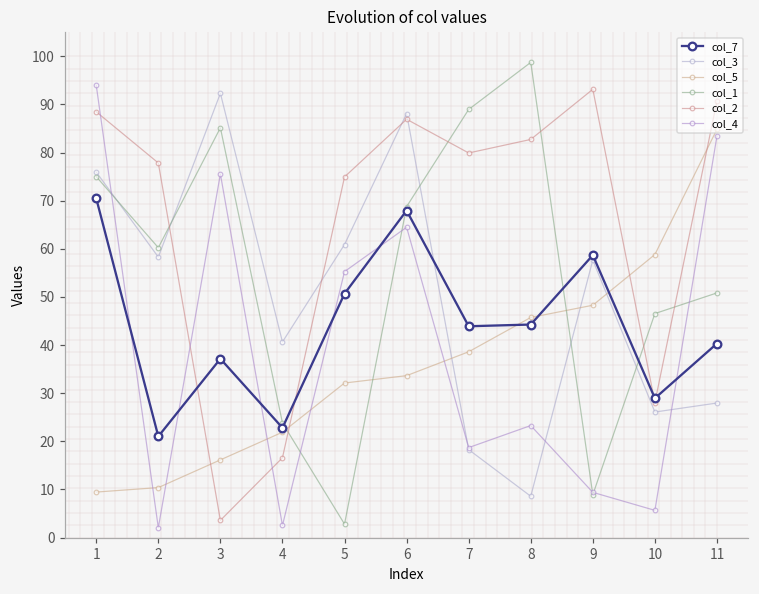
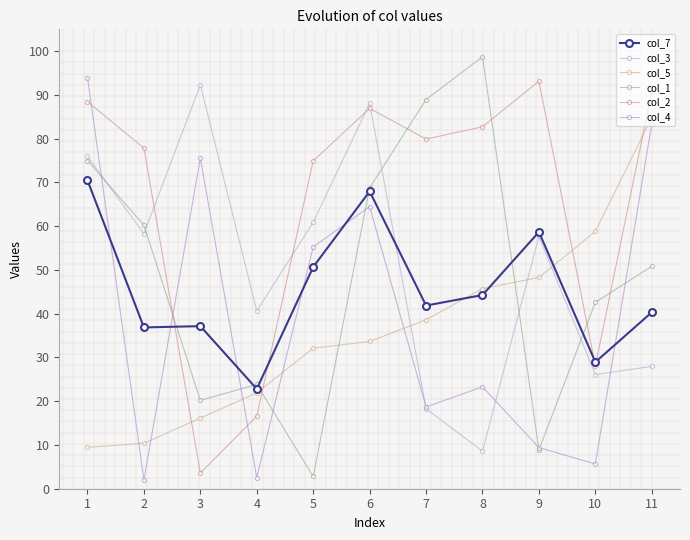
col_7, 2: 21 -> 37
col_1, 3: 85 -> 20
col_7, 7: 44 -> 42
col_1, 10: 47 -> 43
